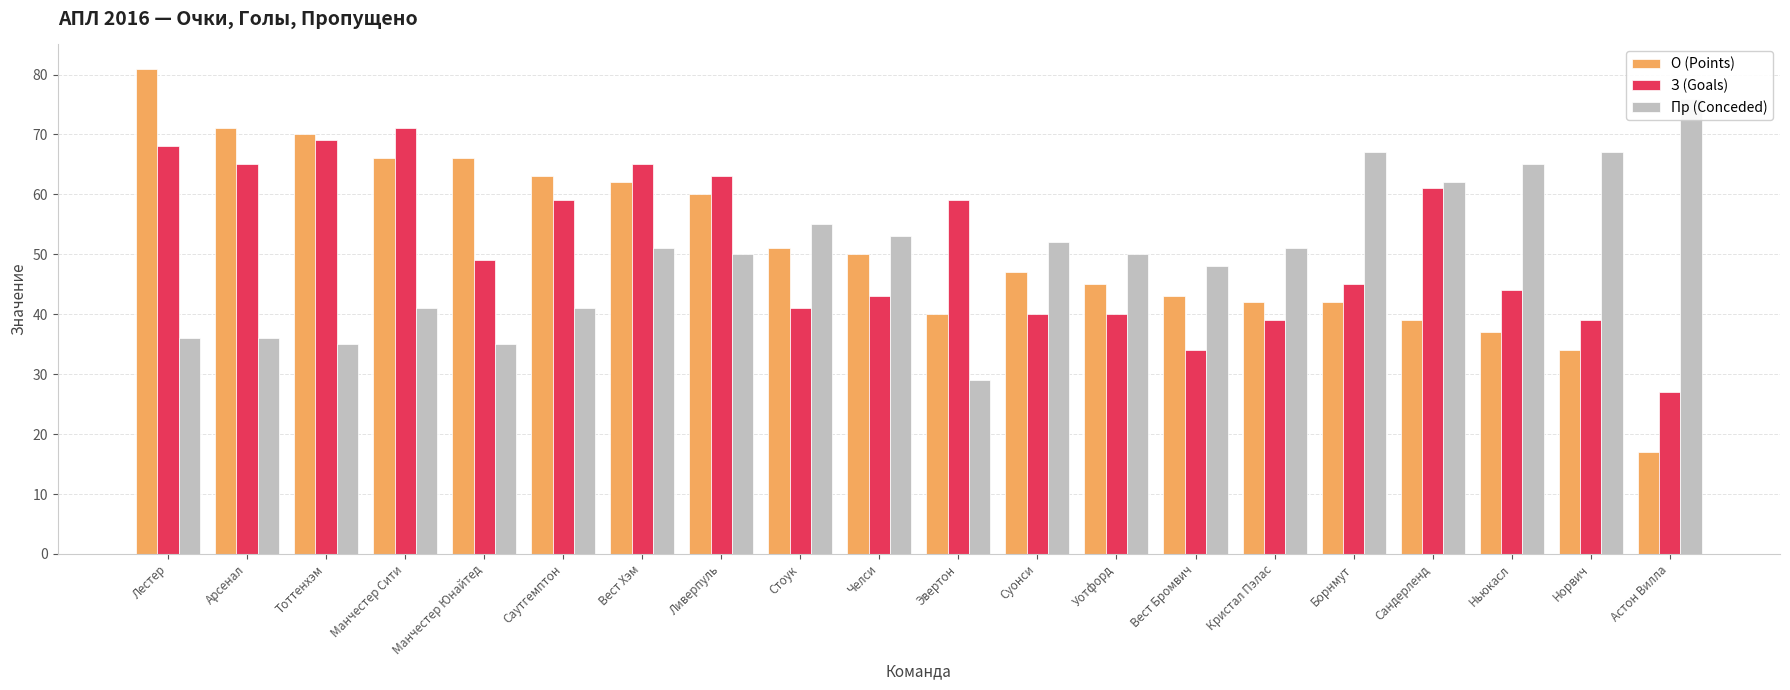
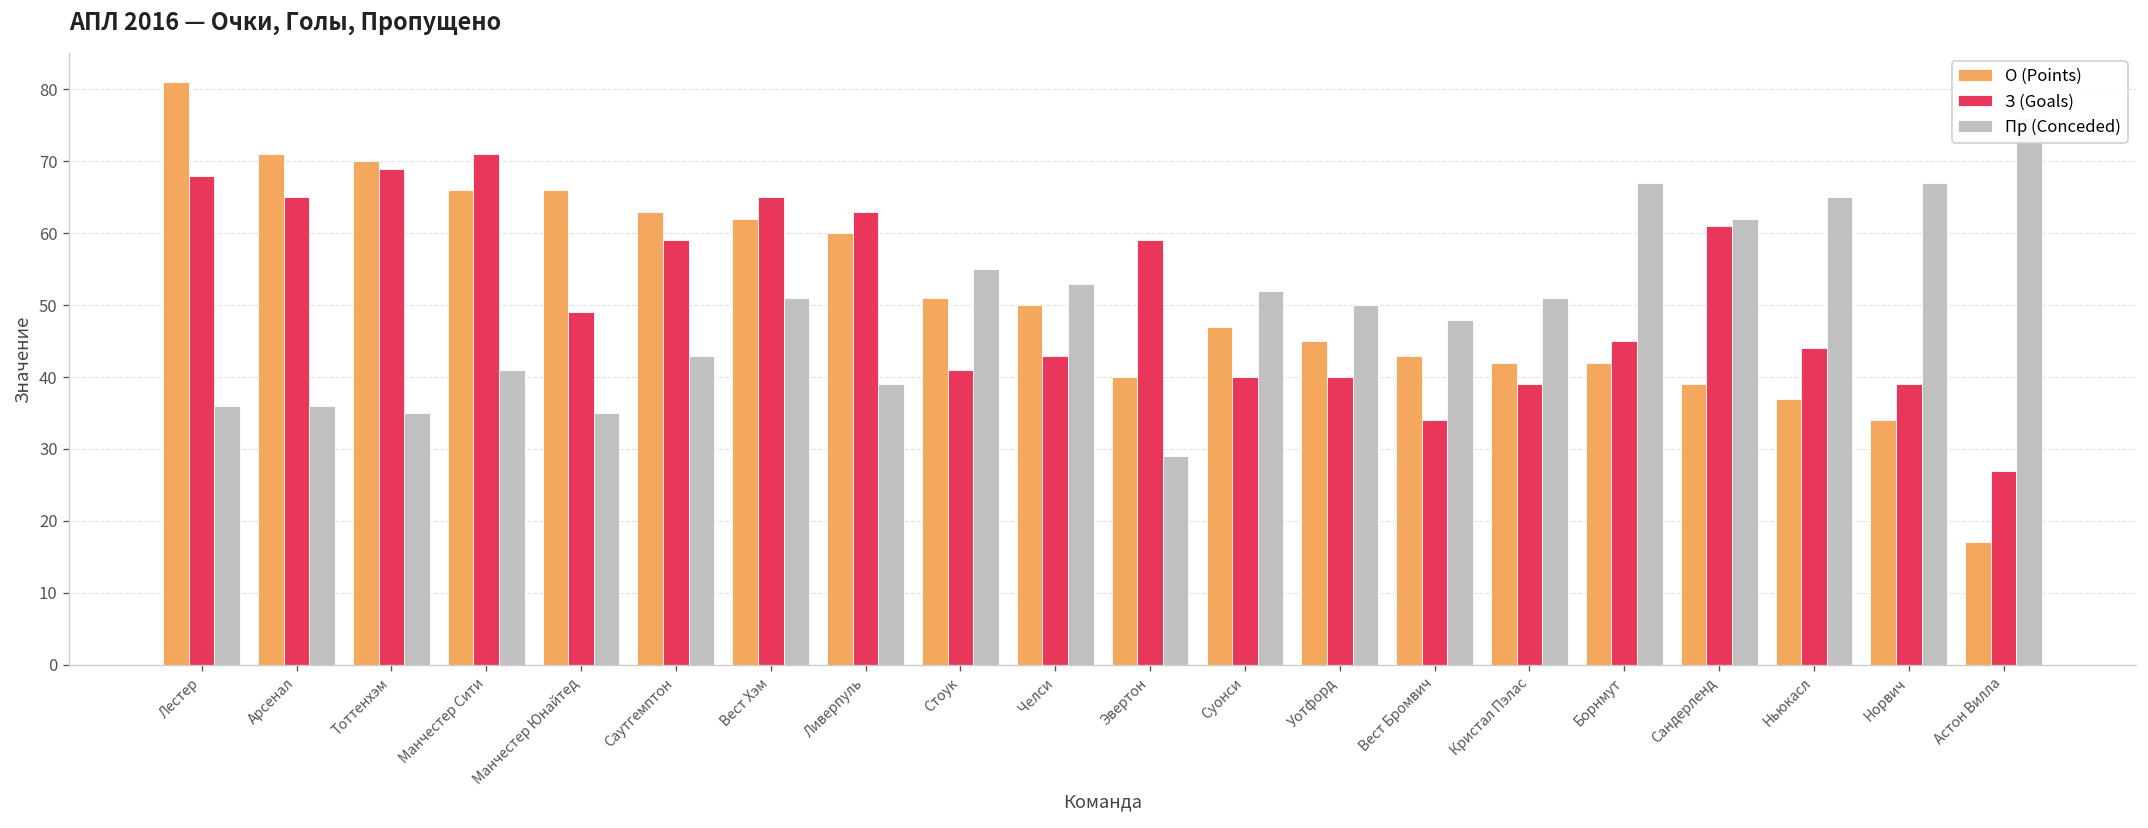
Пр (Conceded), Саутгемптон: 41 -> 43
Пр (Conceded), Ливерпуль: 50 -> 39
